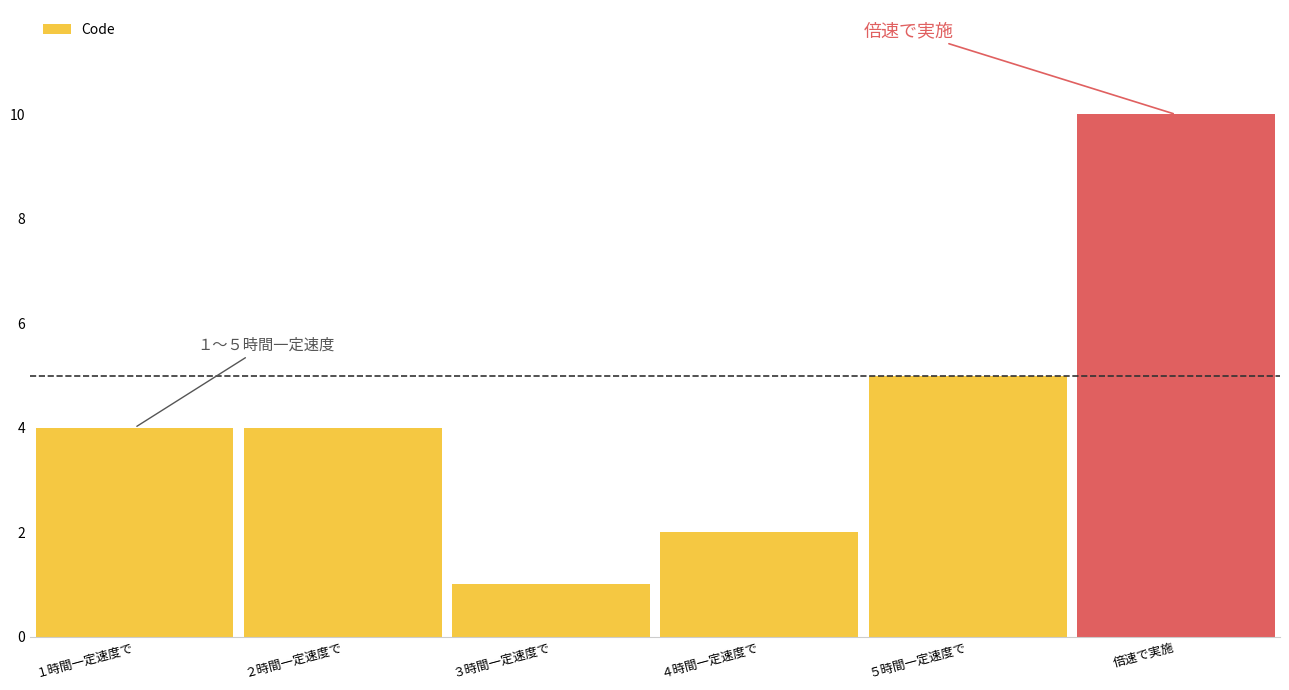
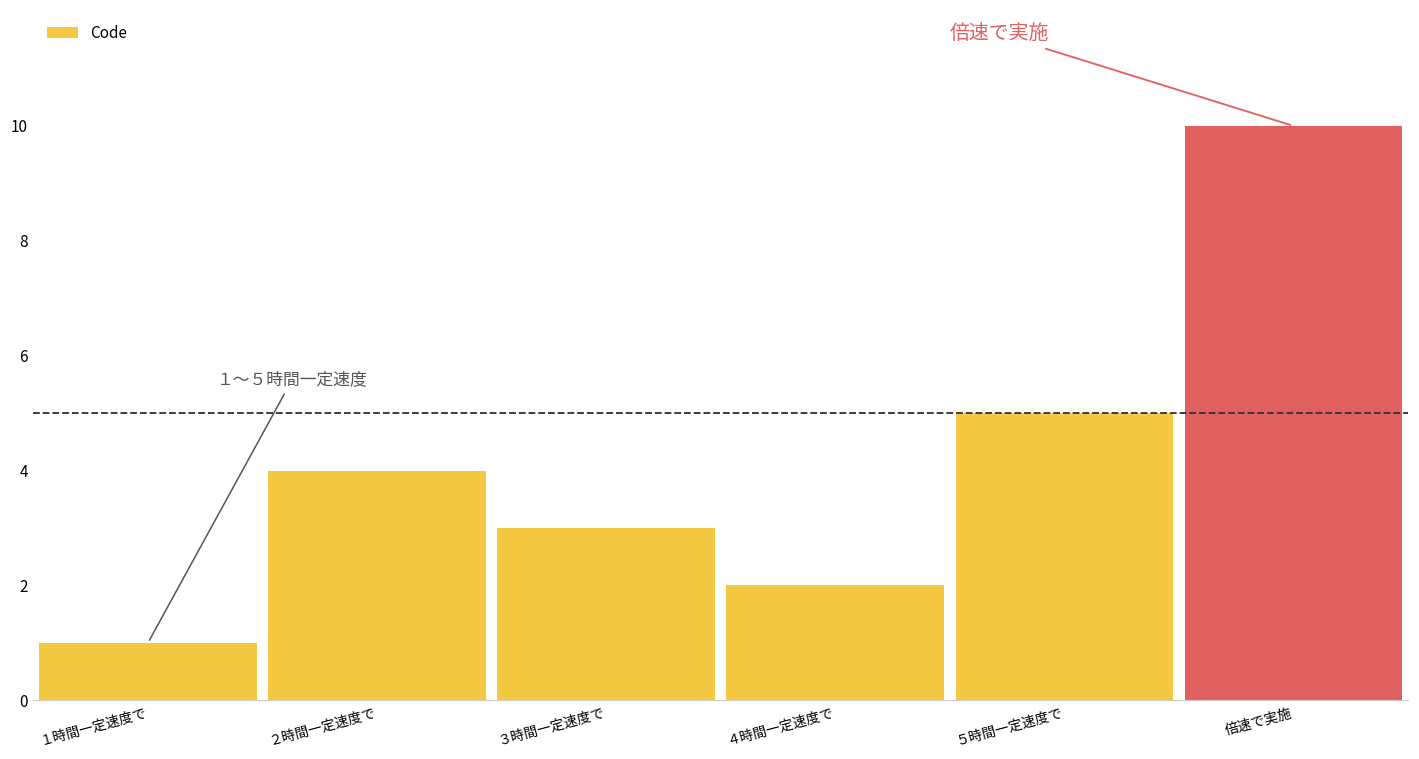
１時間一定速度で: 4 -> 1
３時間一定速度で: 1 -> 3
